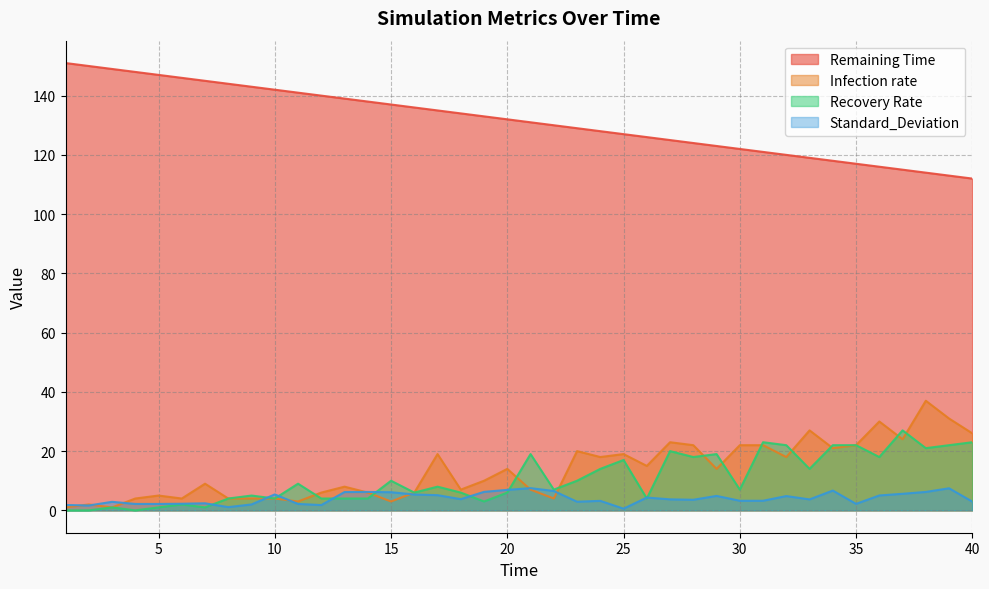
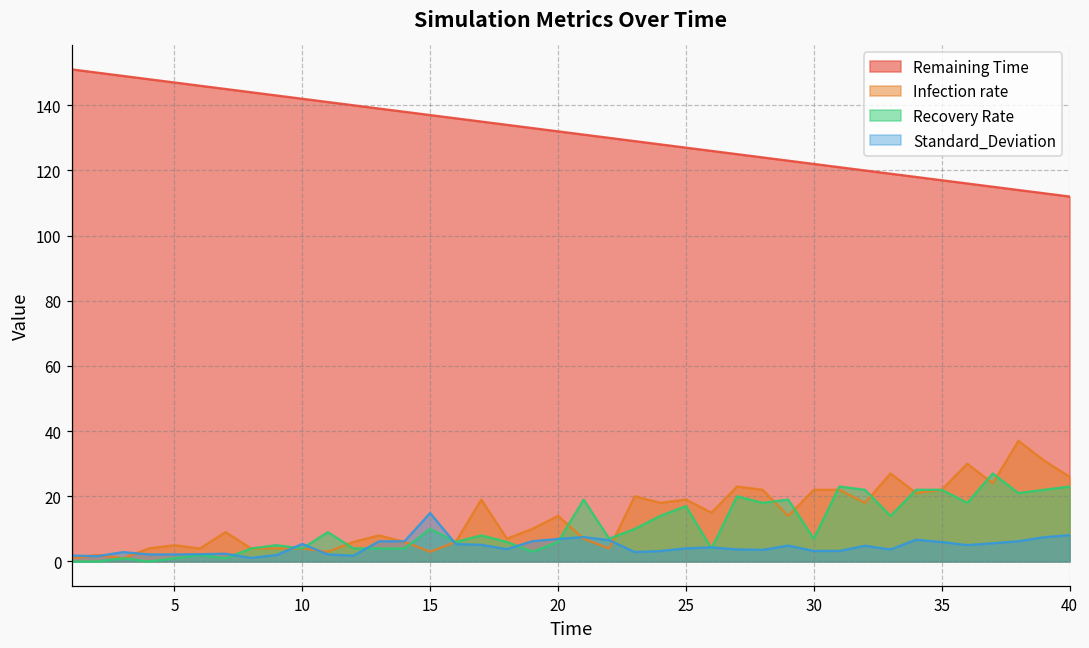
Standard_Deviation, 15: 6 -> 15
Standard_Deviation, 25: 1 -> 4
Standard_Deviation, 35: 2 -> 6
Standard_Deviation, 40: 3 -> 8
